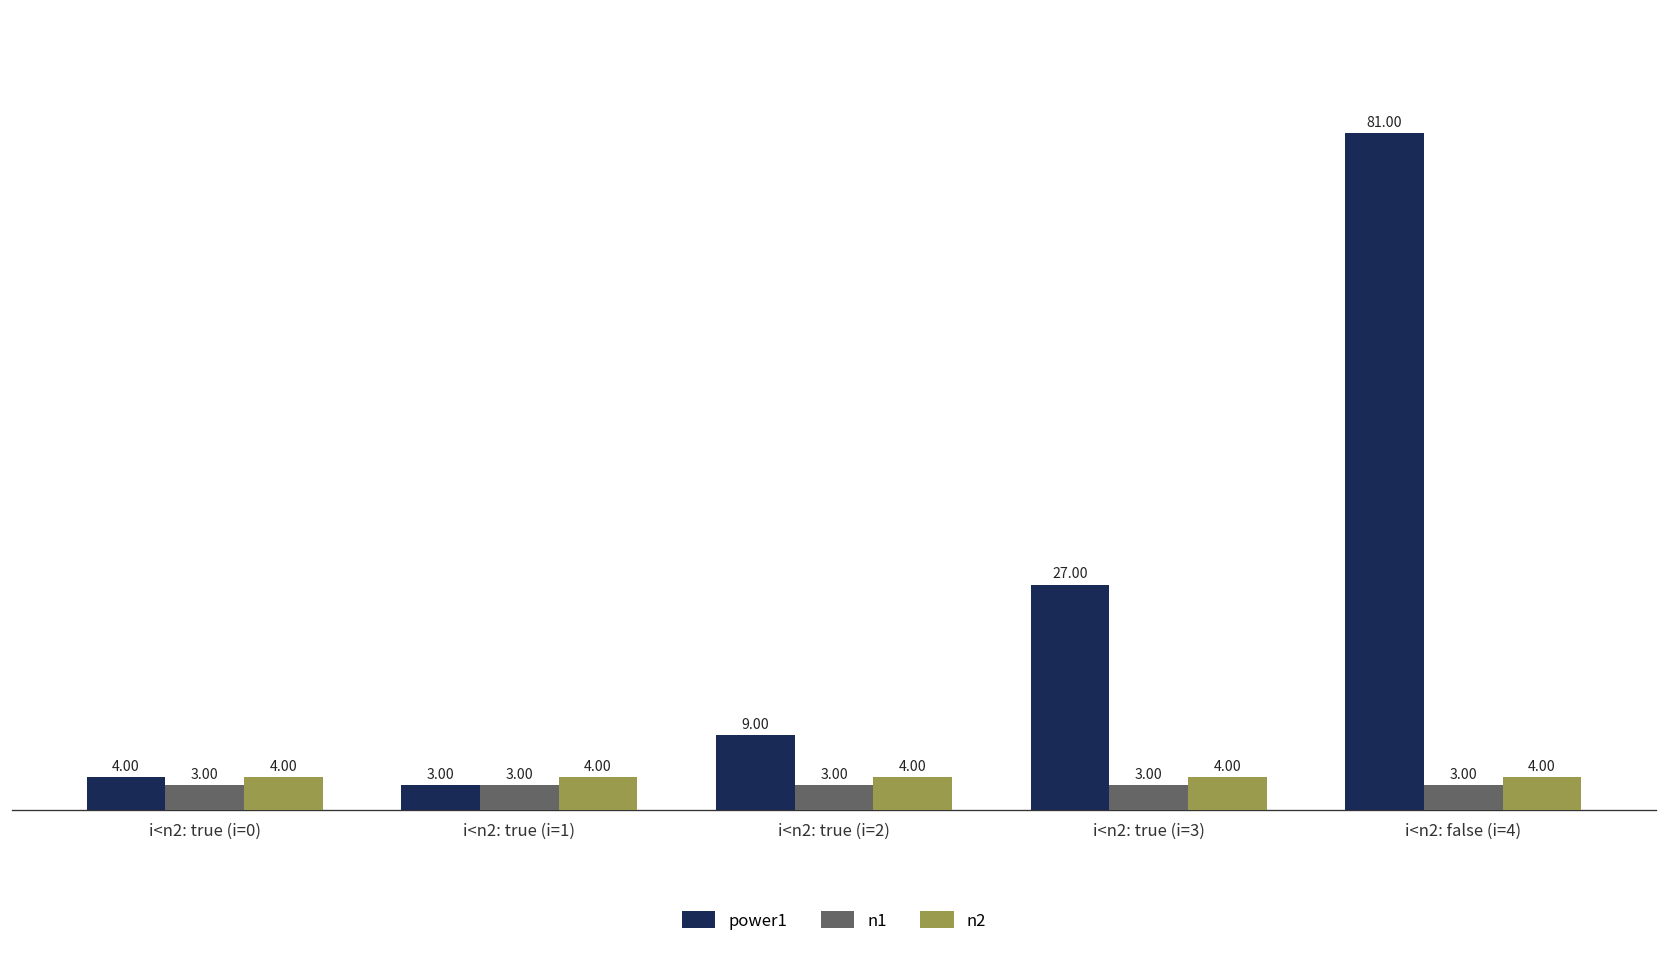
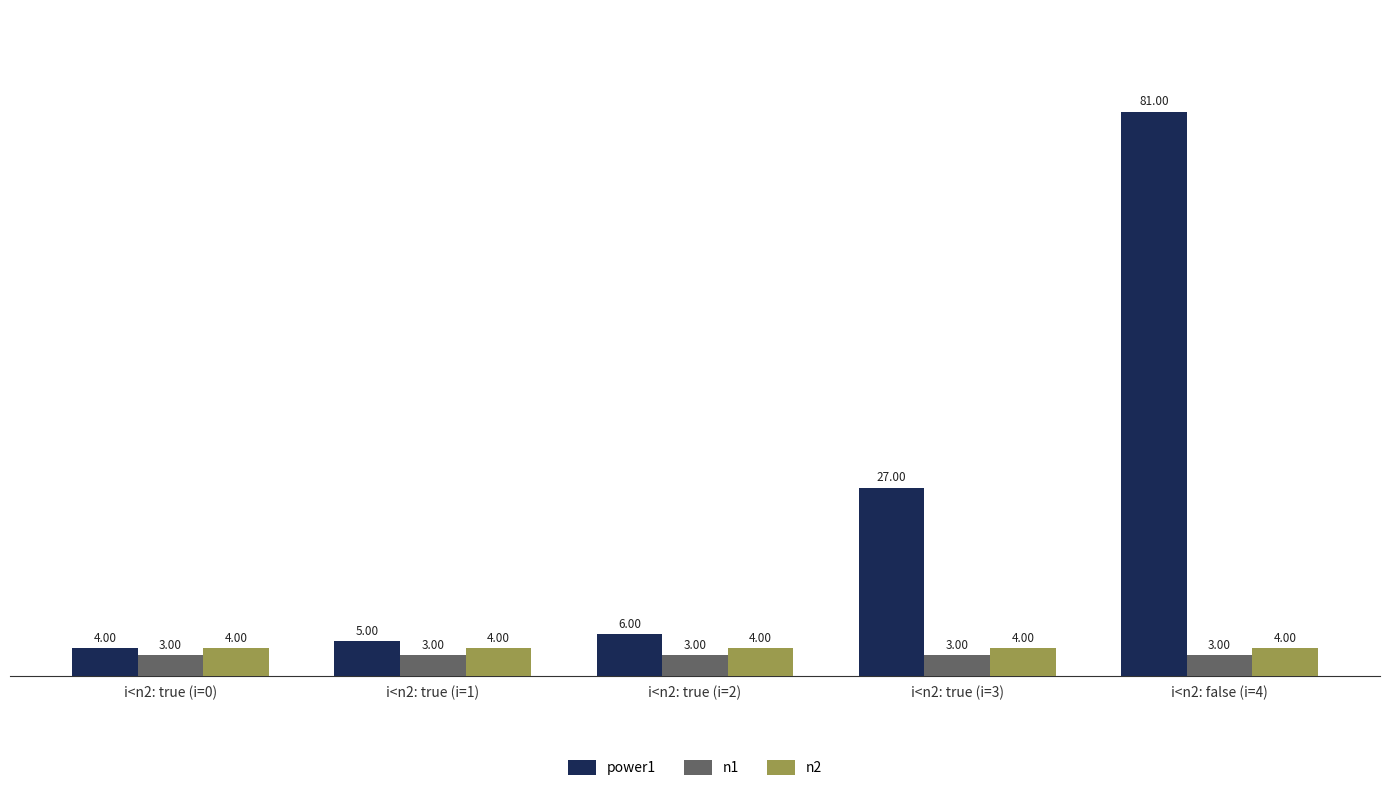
power1, i<n2: true (i=1): 3.00 -> 5.00
power1, i<n2: true (i=2): 9.00 -> 6.00
